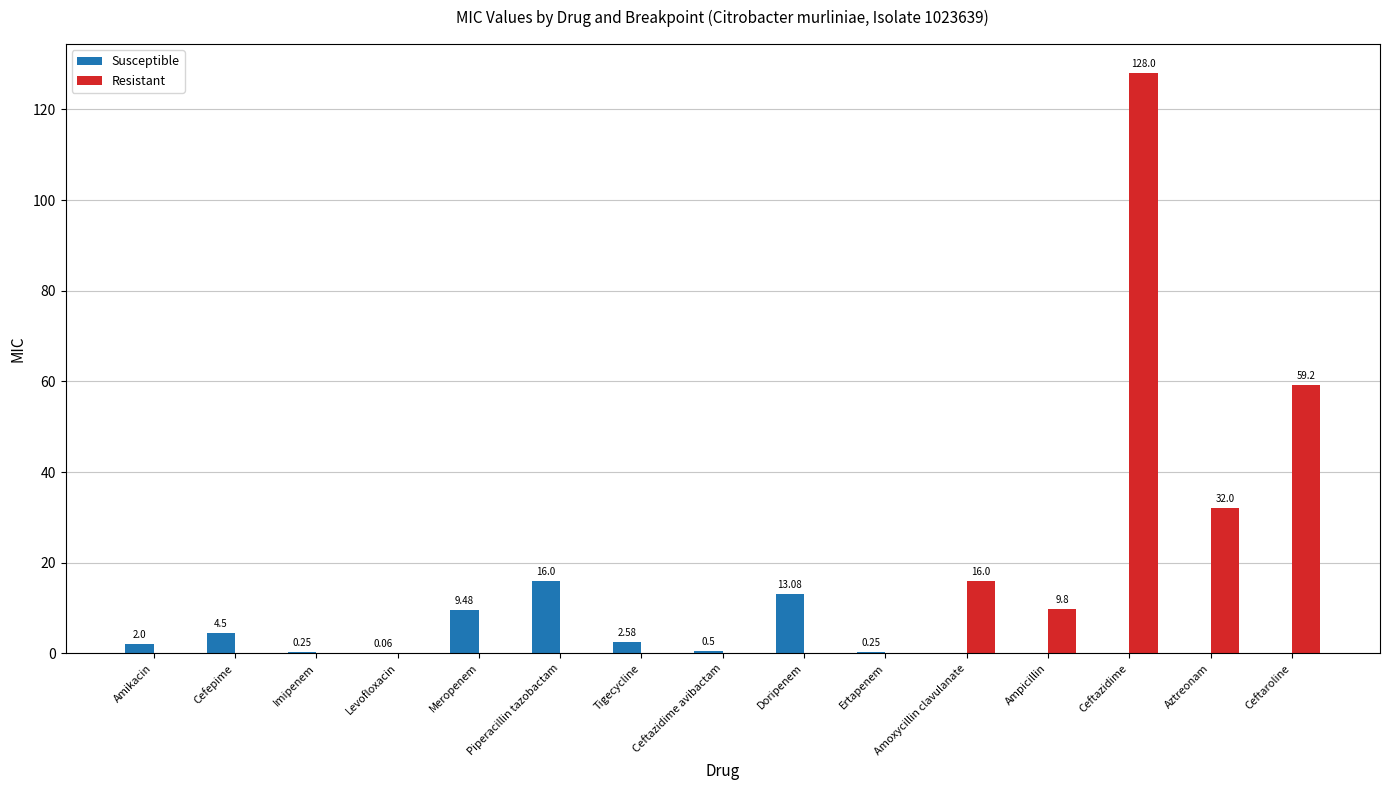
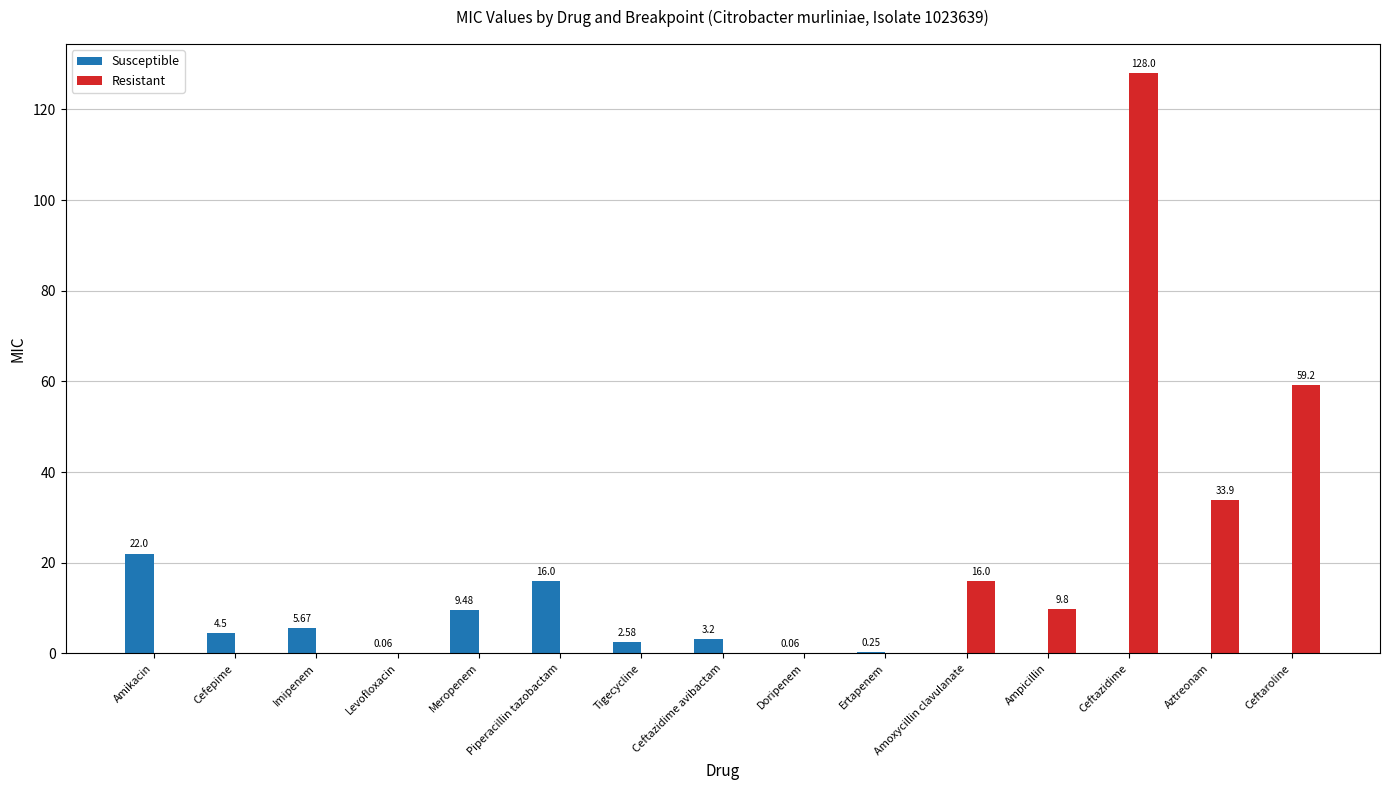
Susceptible, Amikacin: 2.0 -> 22.0
Susceptible, Imipenem: 0.25 -> 5.67
Susceptible, Ceftazidime avibactam: 0.5 -> 3.2
Susceptible, Doripenem: 13.08 -> 0.06
Resistant, Aztreonam: 32.0 -> 33.9
